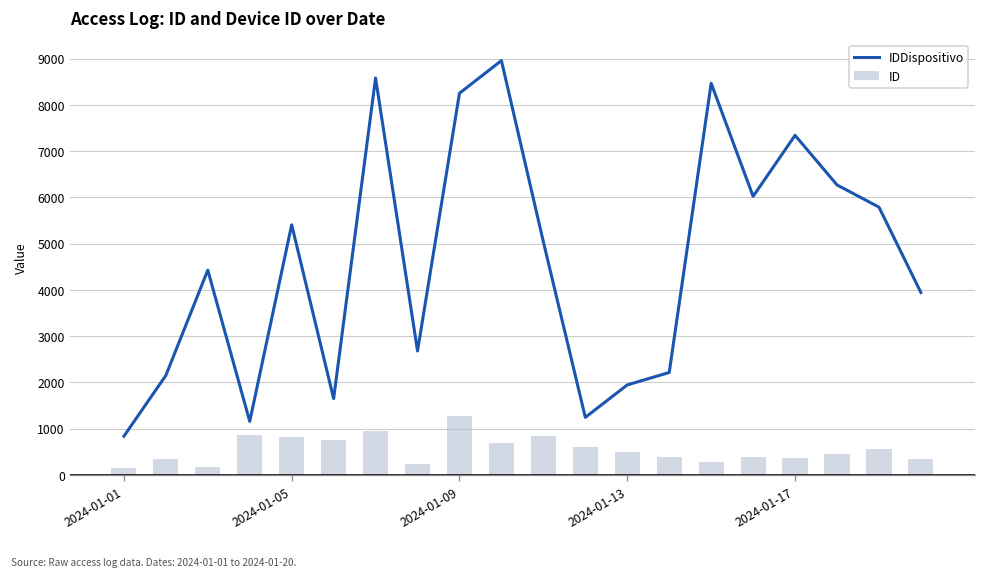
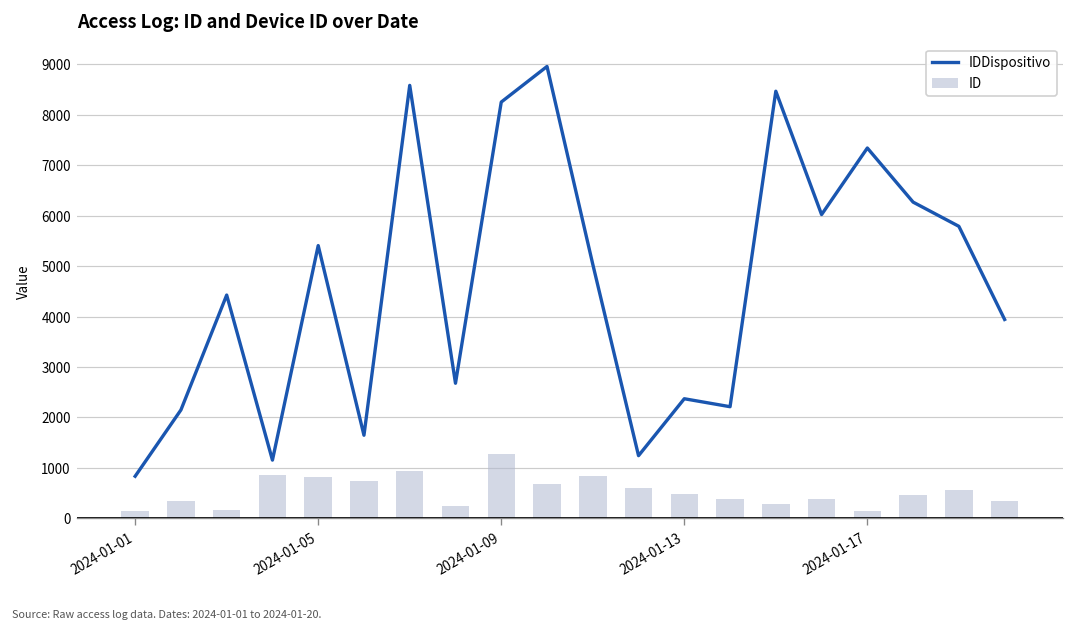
IDDispositivo, 2024-01-13: 1900 -> 2400
ID, 2024-01-17: 400 -> 100
